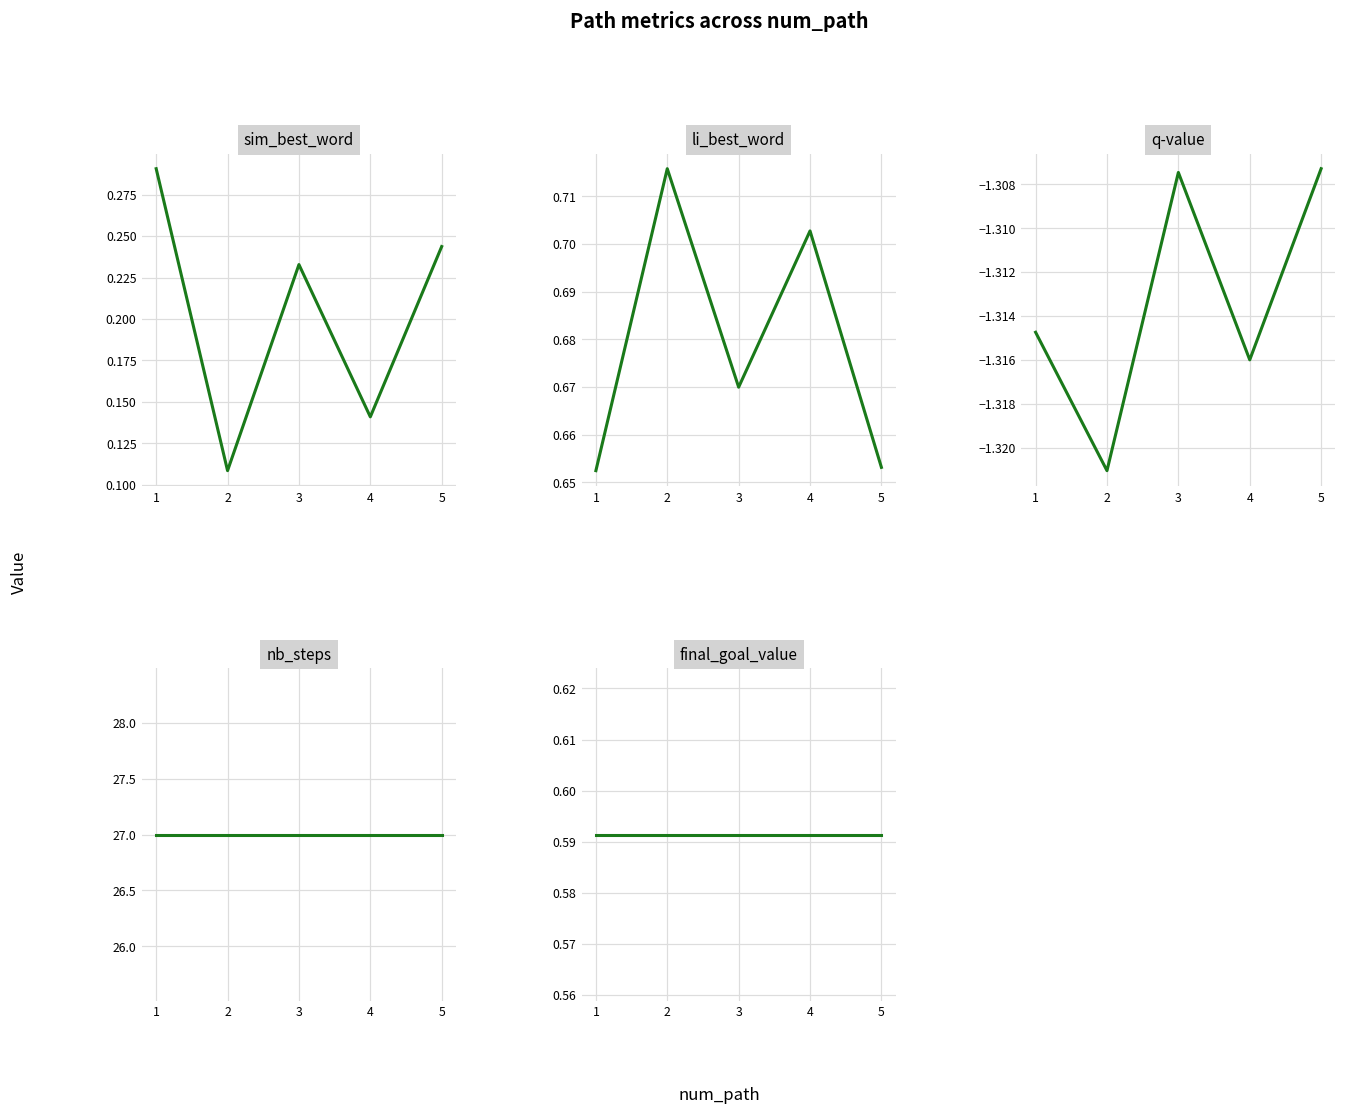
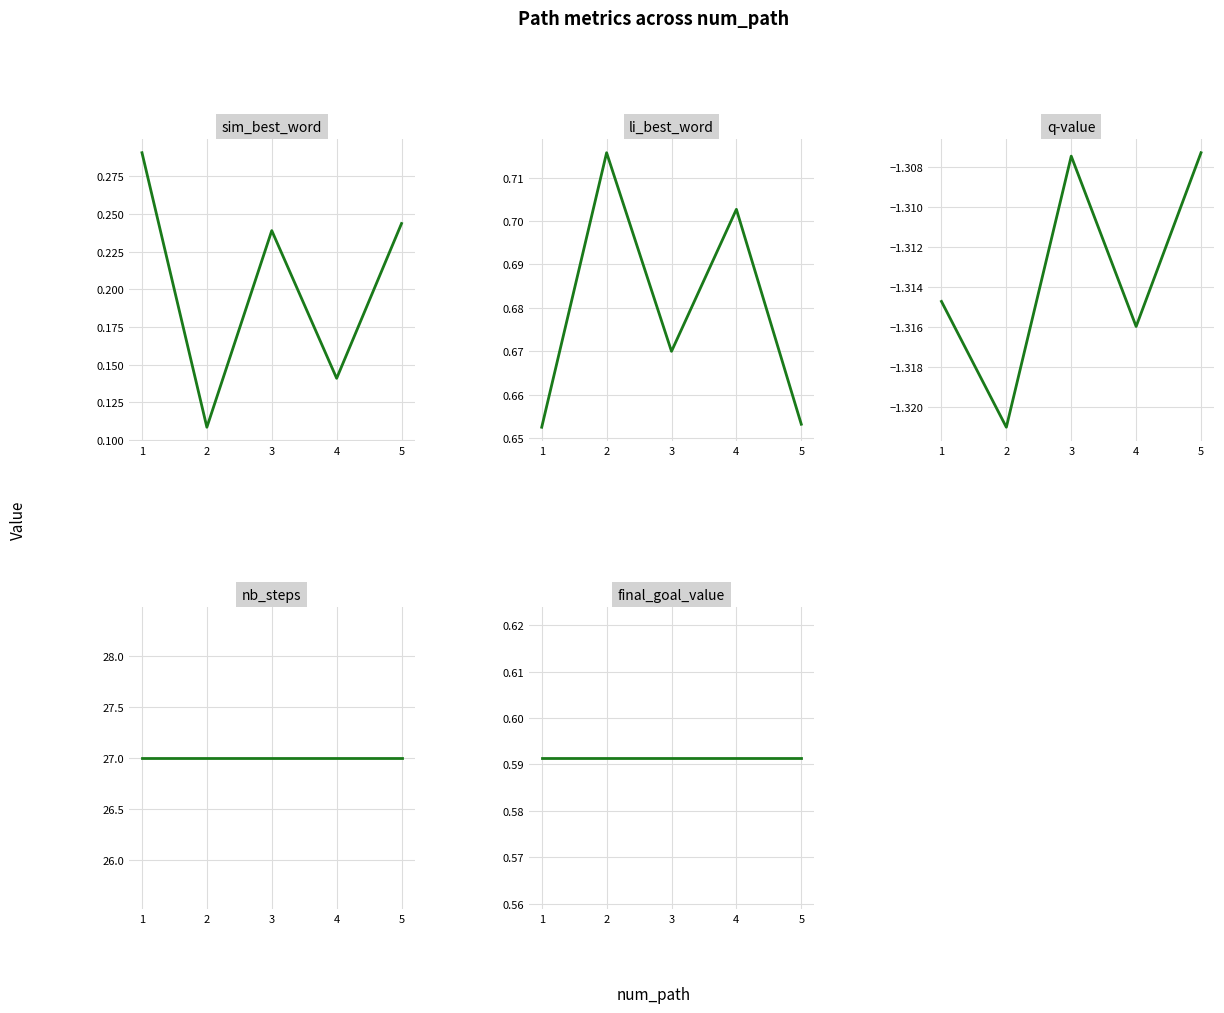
sim_best_word, 3: 0.233 -> 0.239
